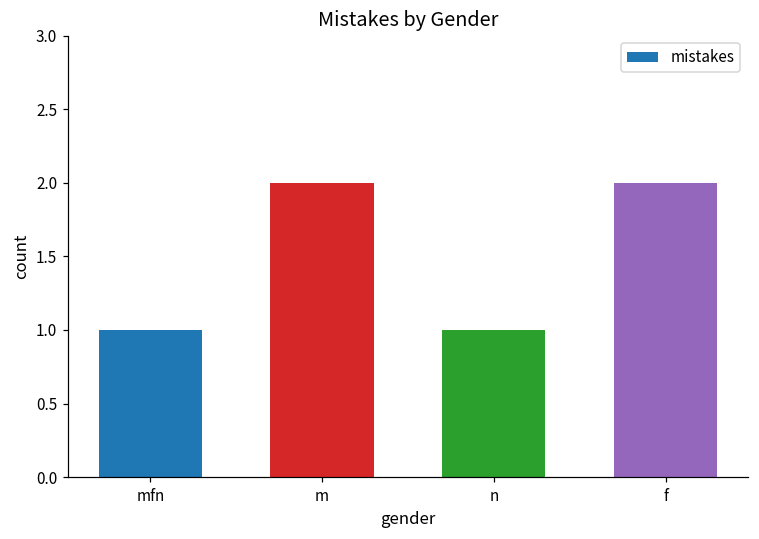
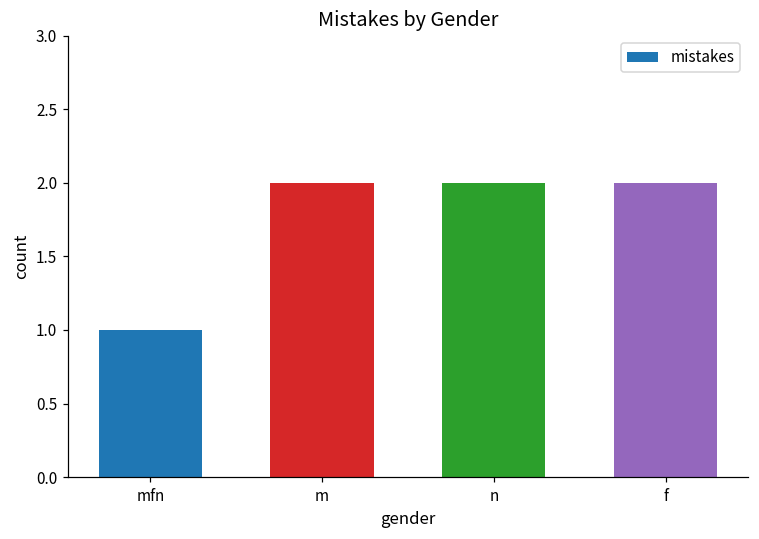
n: 1 -> 2
